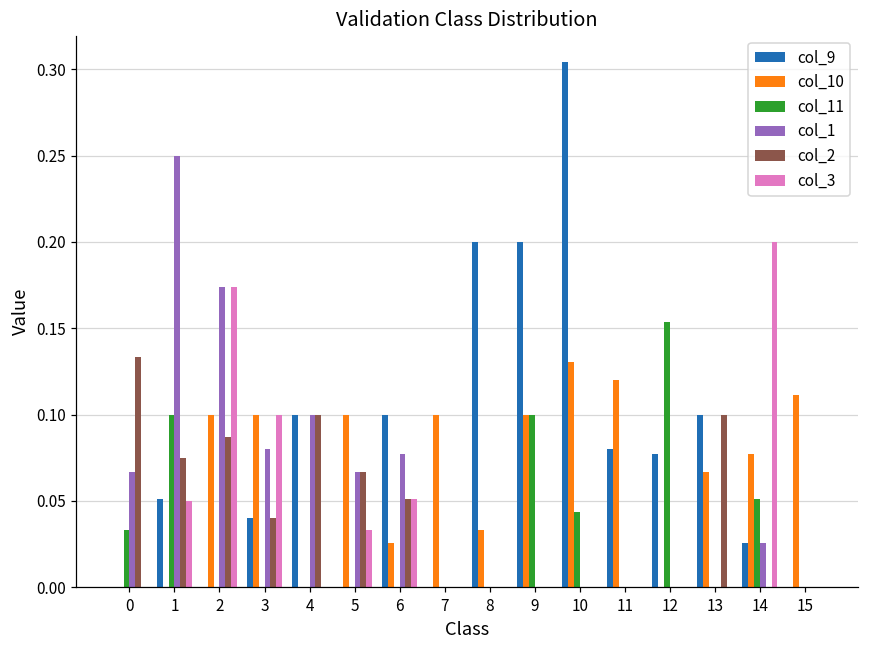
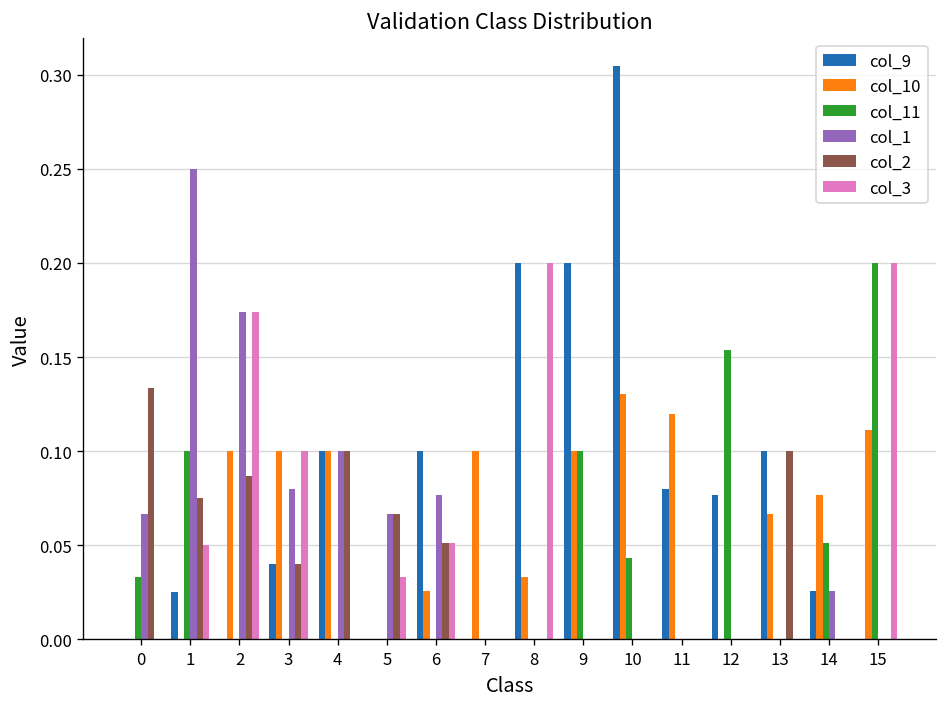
col_9, 1: 0.051 -> 0.025
col_10, 4: 0.0 -> 0.1
col_10, 5: 0.1 -> 0.0
col_3, 8: 0.0 -> 0.2
col_3, 14: 0.2 -> 0.0
col_11, 15: 0.0 -> 0.2
col_3, 15: 0.0 -> 0.2
